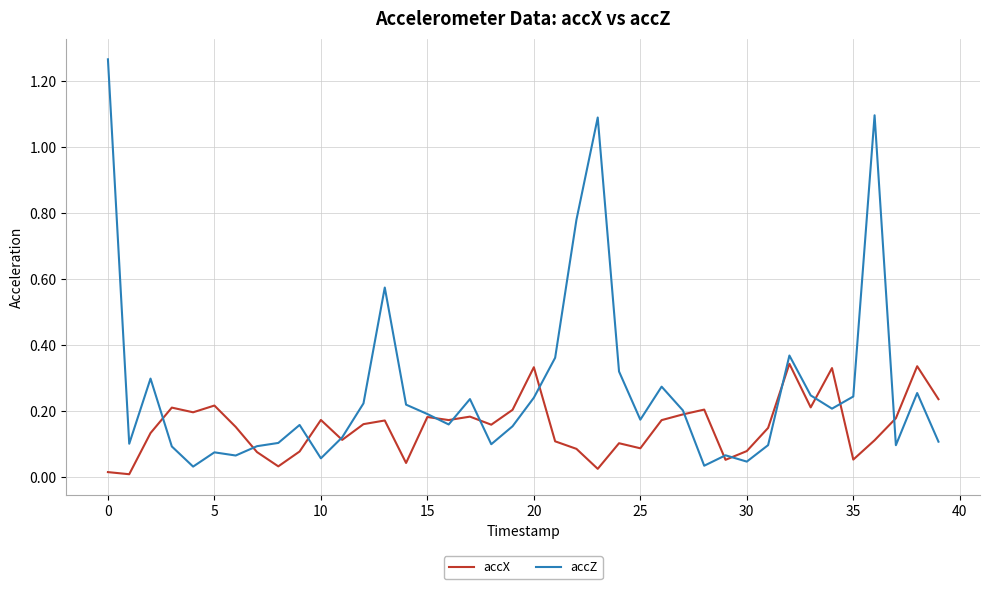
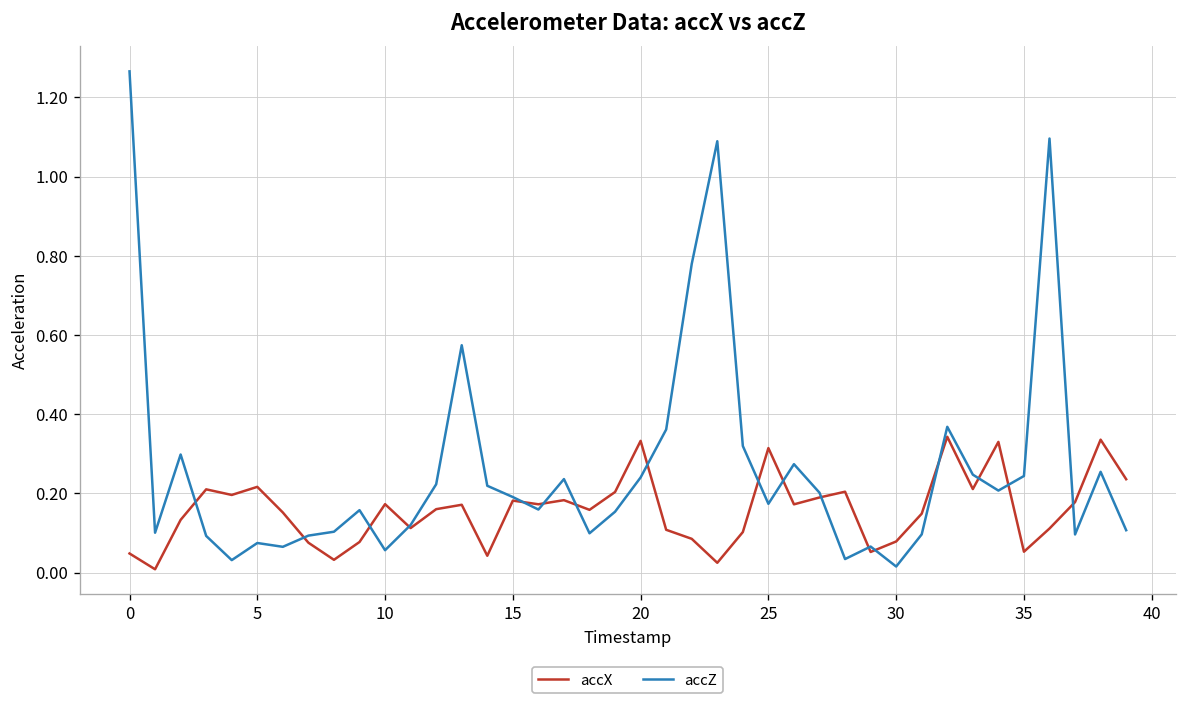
accX, 0: 0.01 -> 0.05
accX, 25: 0.09 -> 0.31
accZ, 30: 0.05 -> 0.02
